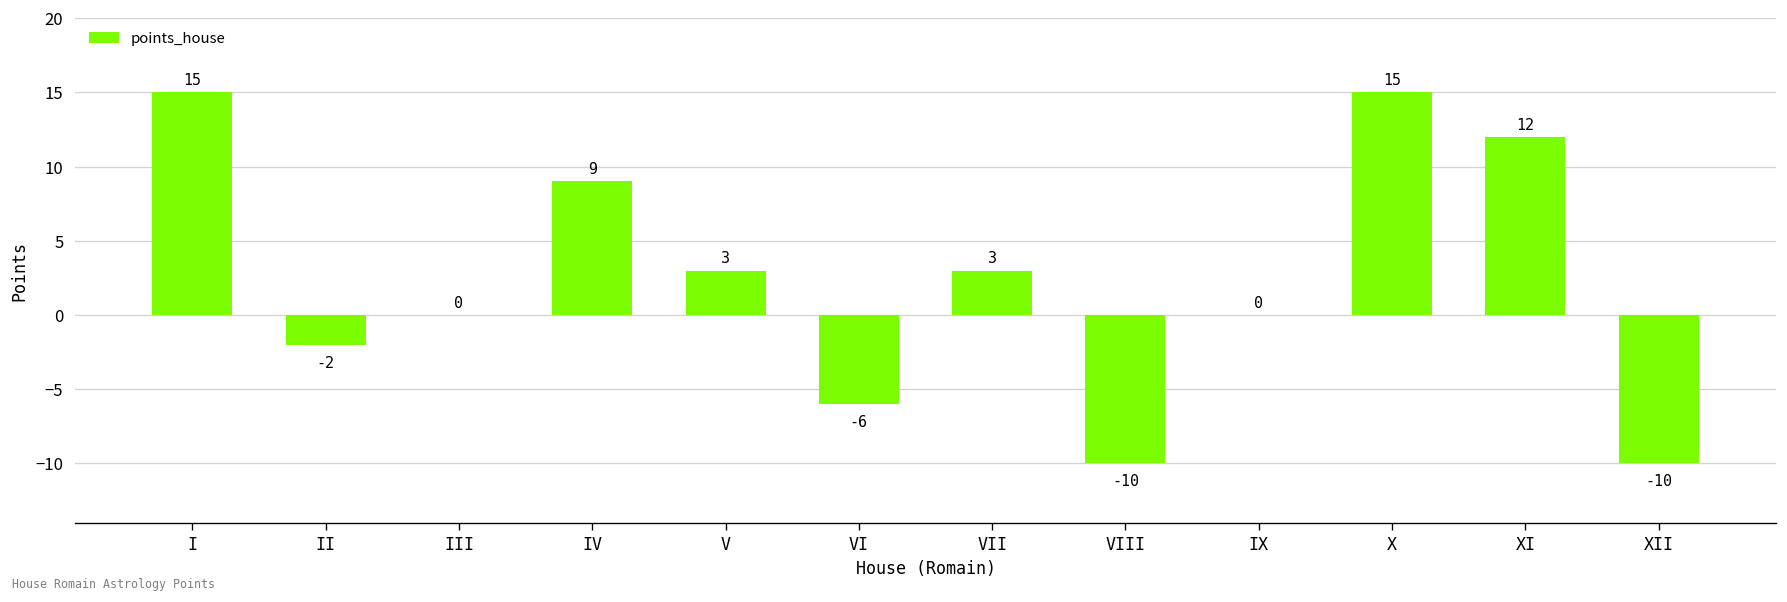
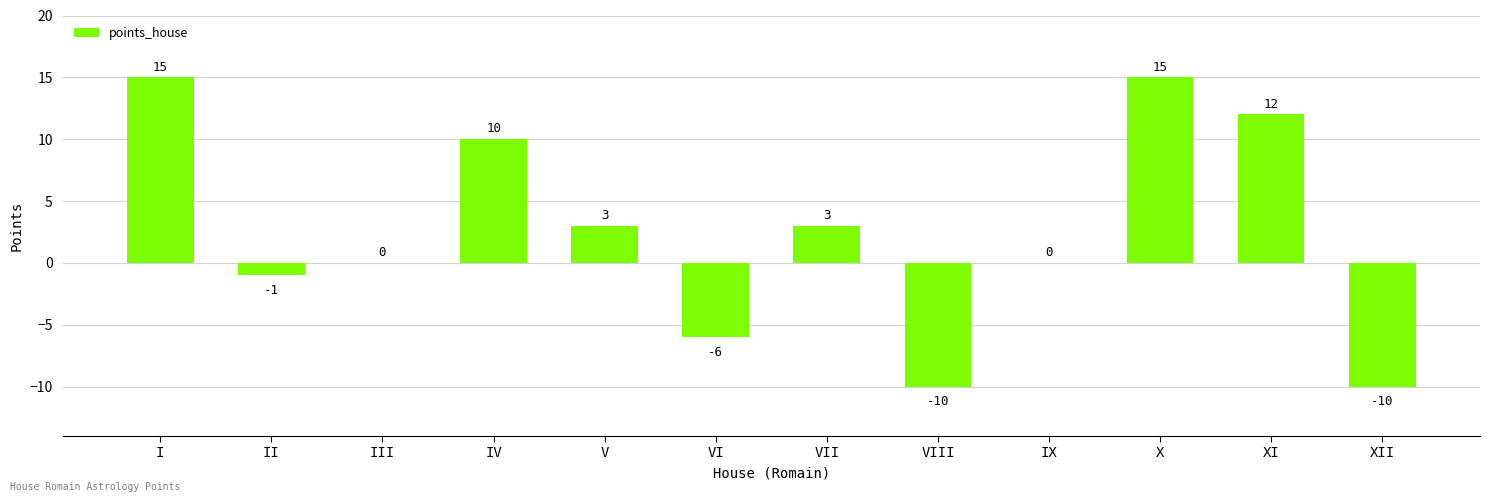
II: -2 -> -1
IV: 9 -> 10
